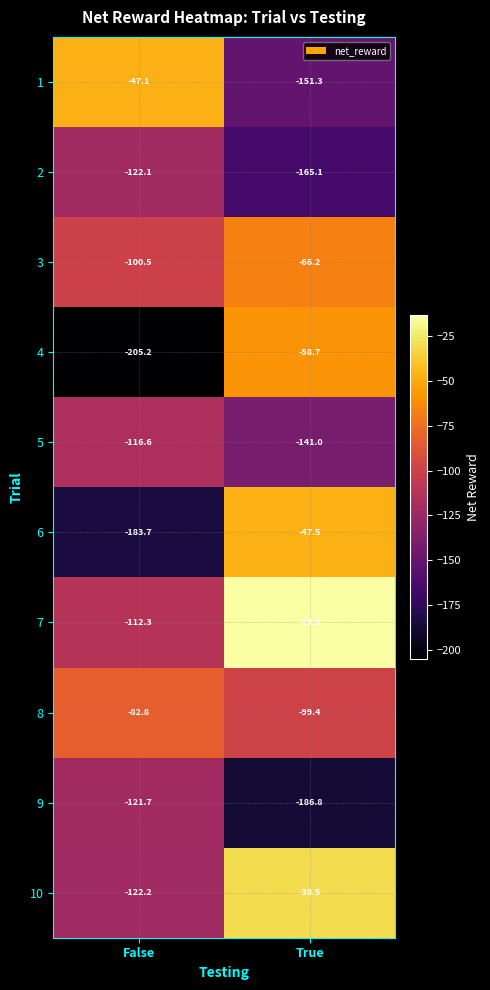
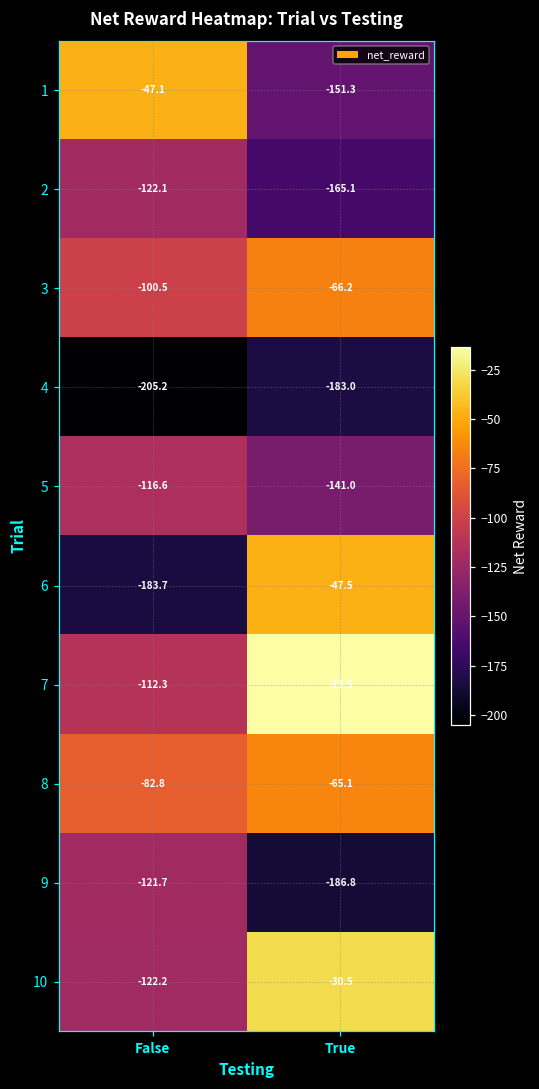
4, True: -58.7 -> -183.0
8, True: -99.4 -> -65.1
